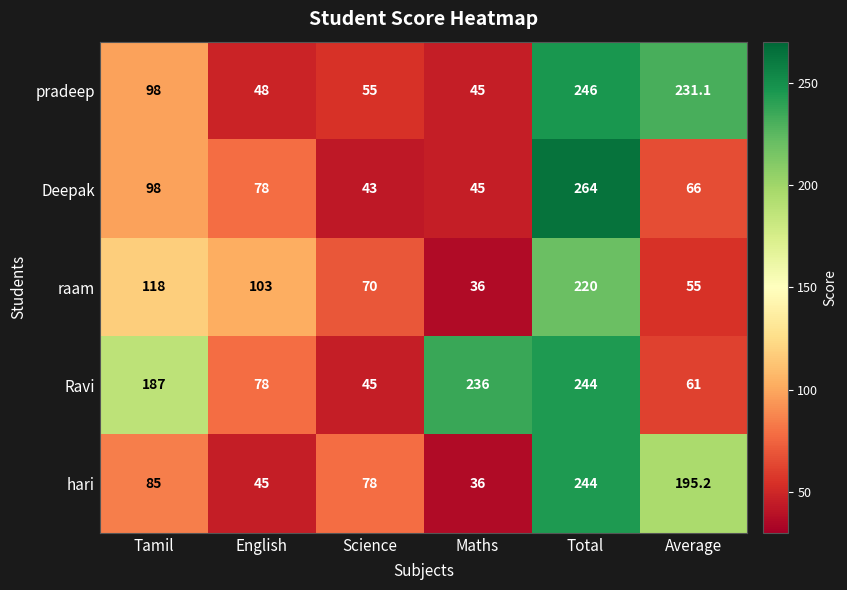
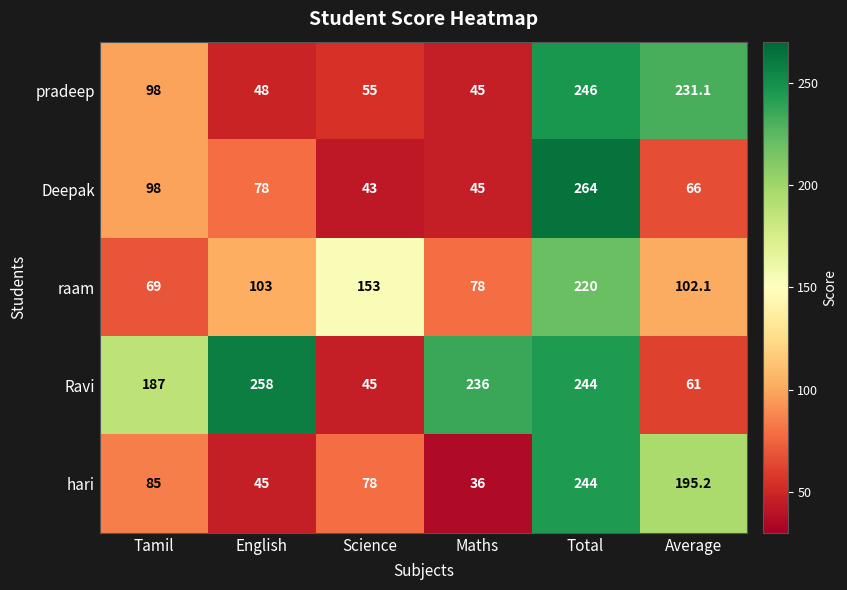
raam, Tamil: 118 -> 69
raam, Science: 70 -> 153
raam, Maths: 36 -> 78
raam, Average: 55 -> 102.1
Ravi, English: 78 -> 258
